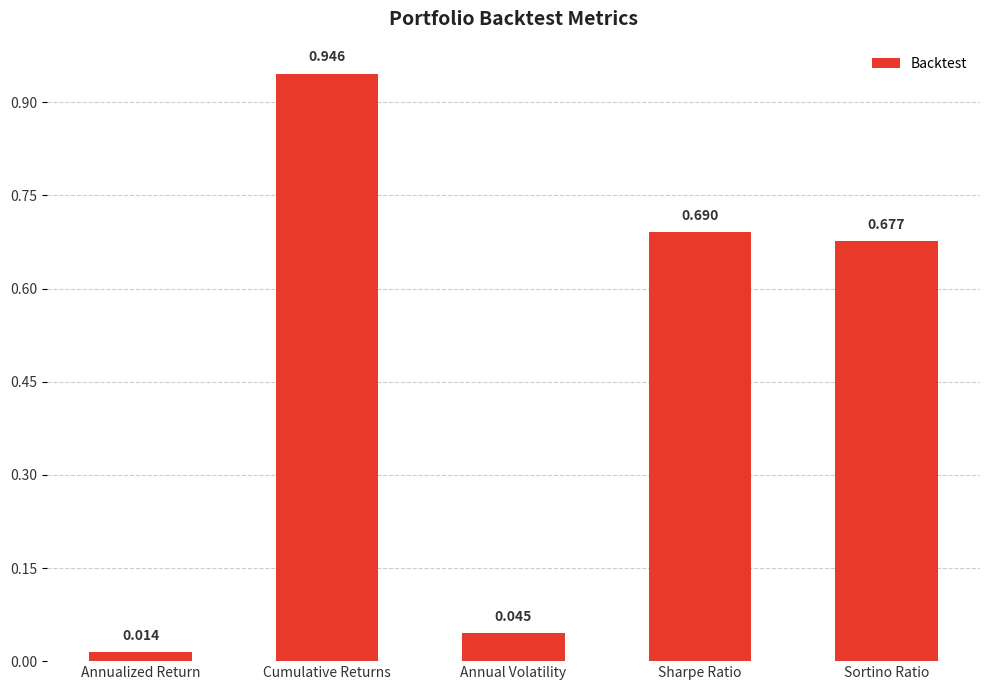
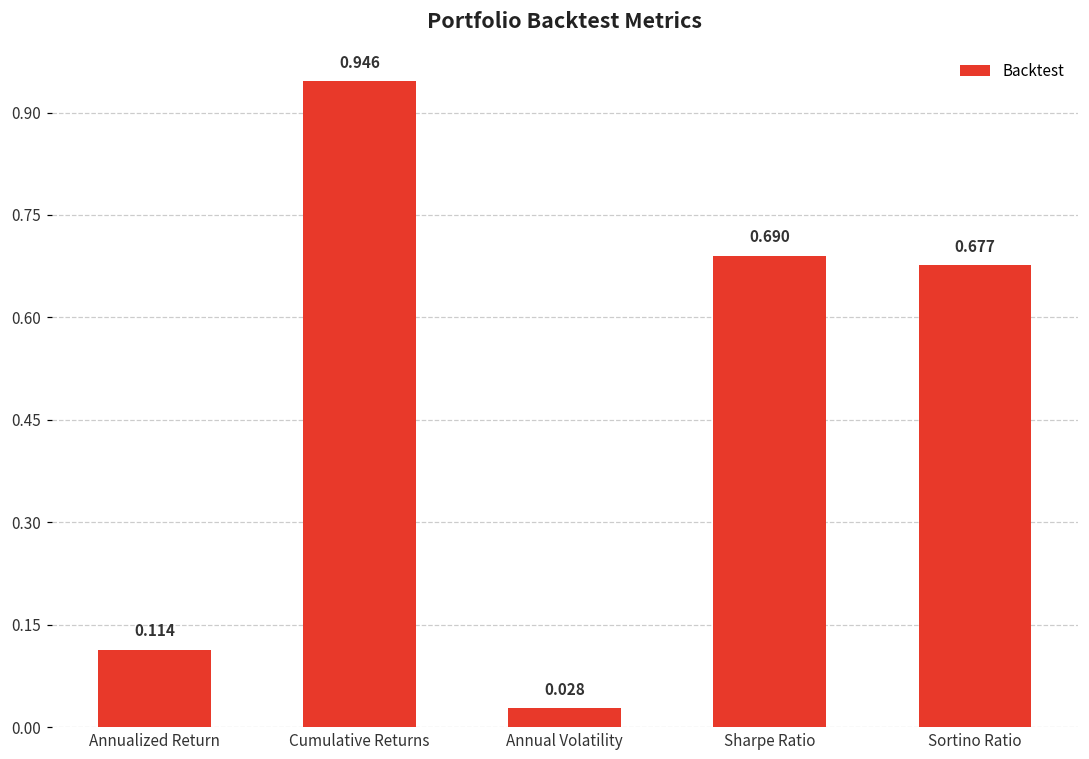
Annualized Return: 0.014 -> 0.114
Annual Volatility: 0.045 -> 0.028
